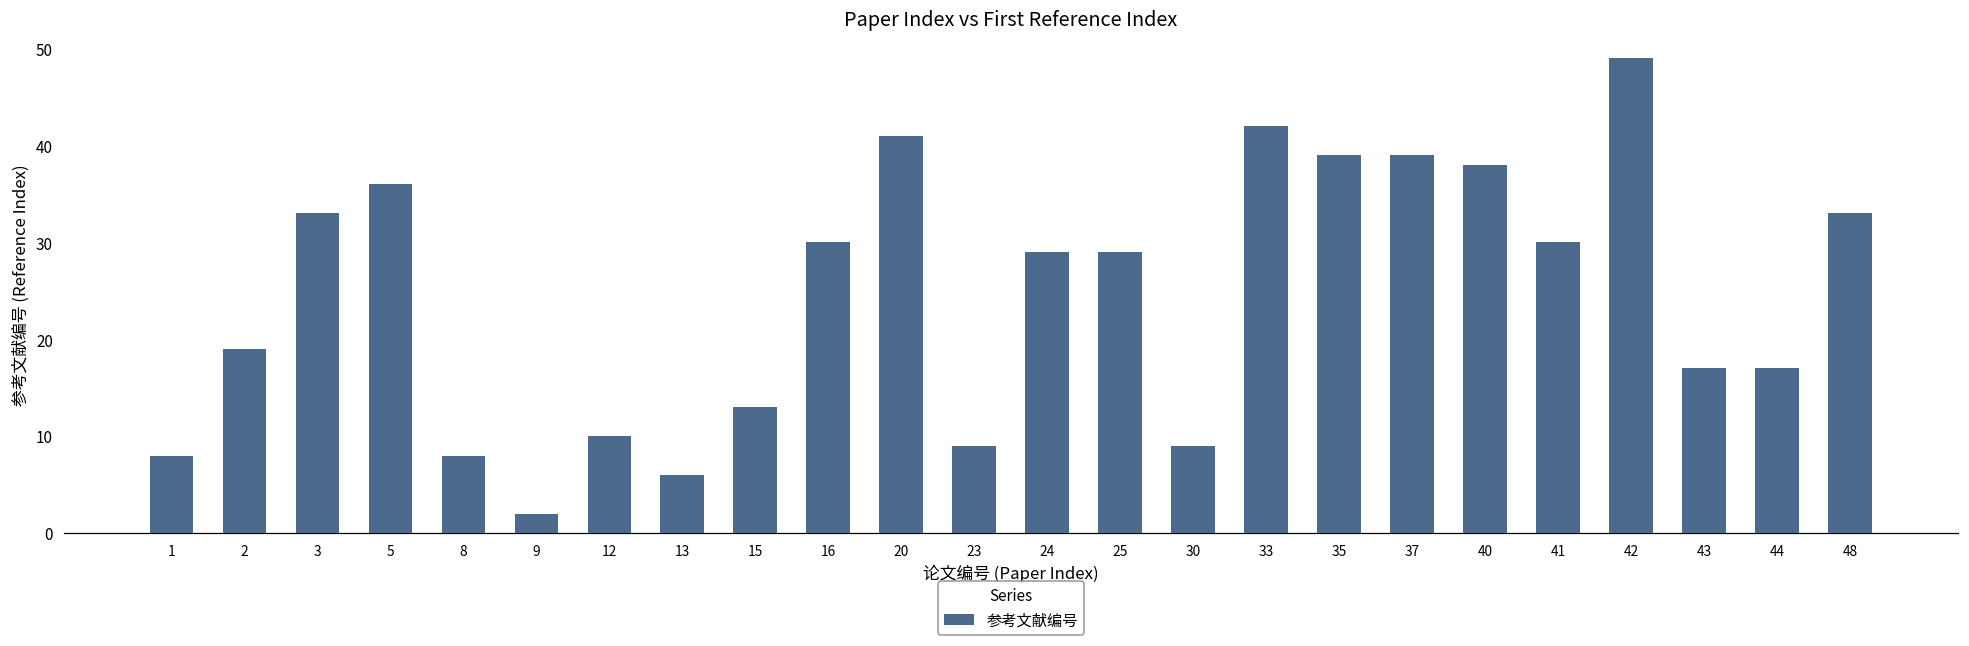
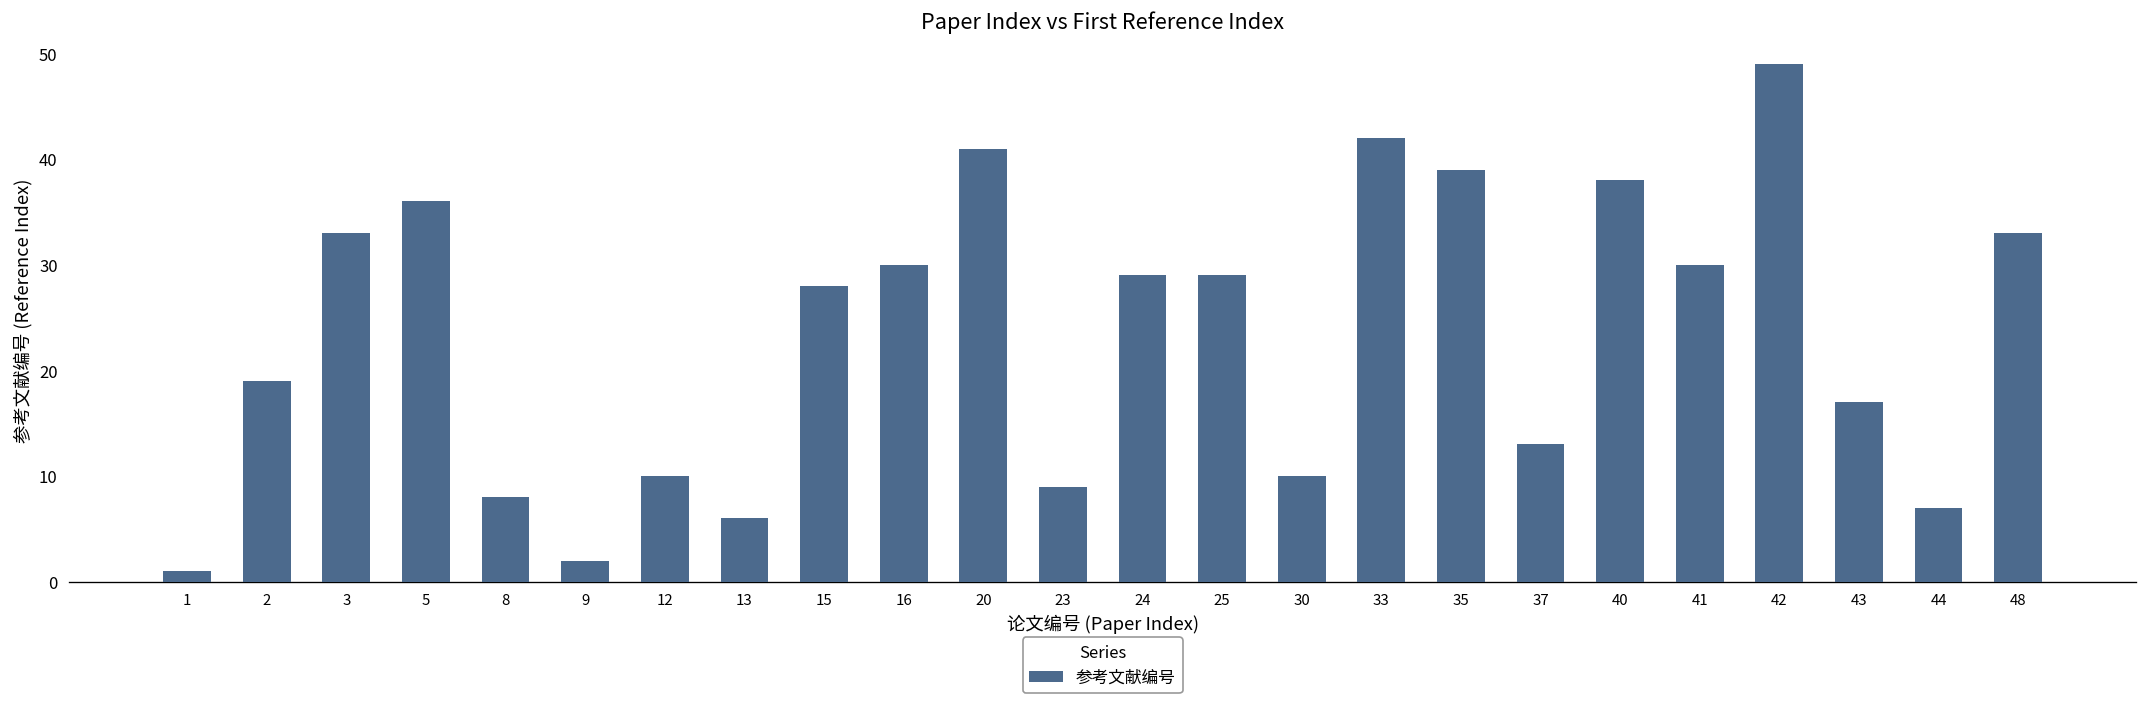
1: 8 -> 1
15: 13 -> 28
30: 9 -> 10
37: 39 -> 13
44: 17 -> 7
